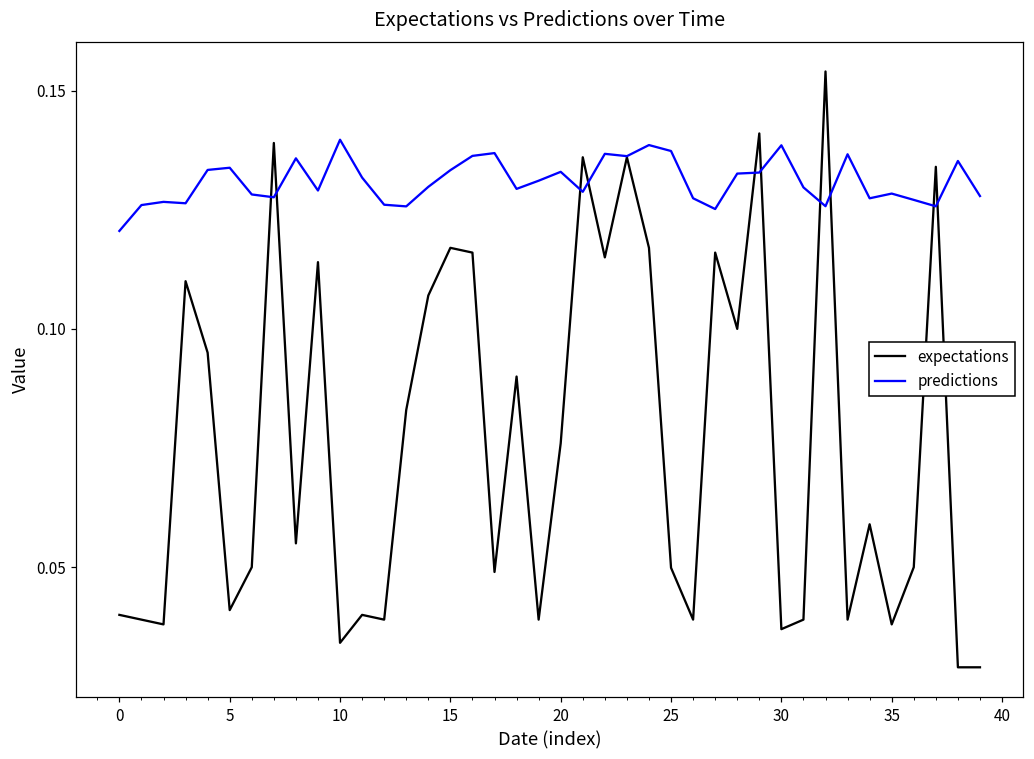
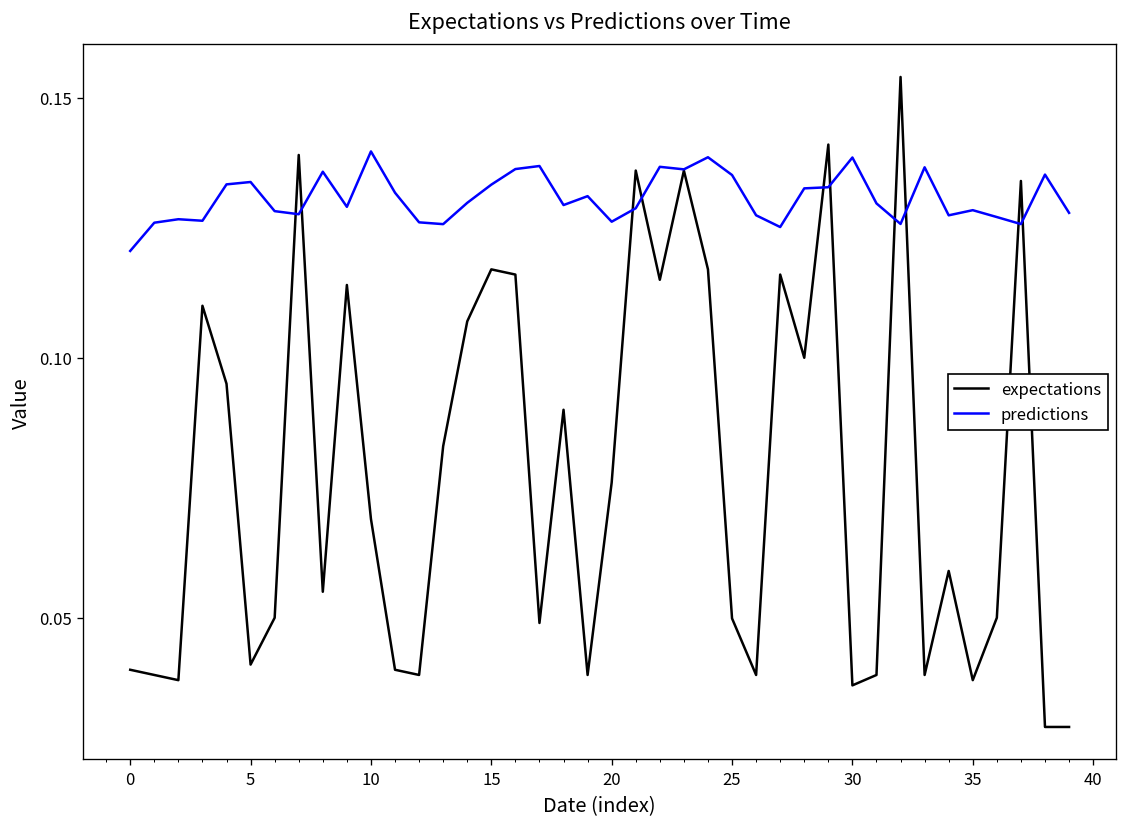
expectations, 10: 0.034 -> 0.069
predictions, 20: 0.133 -> 0.126
predictions, 25: 0.137 -> 0.135
